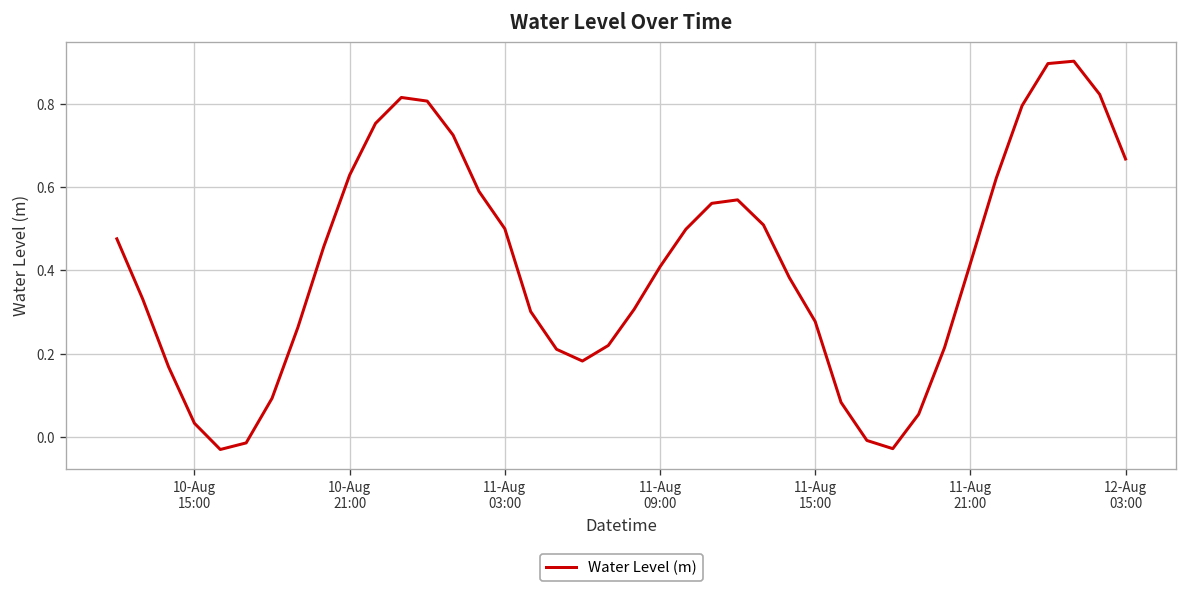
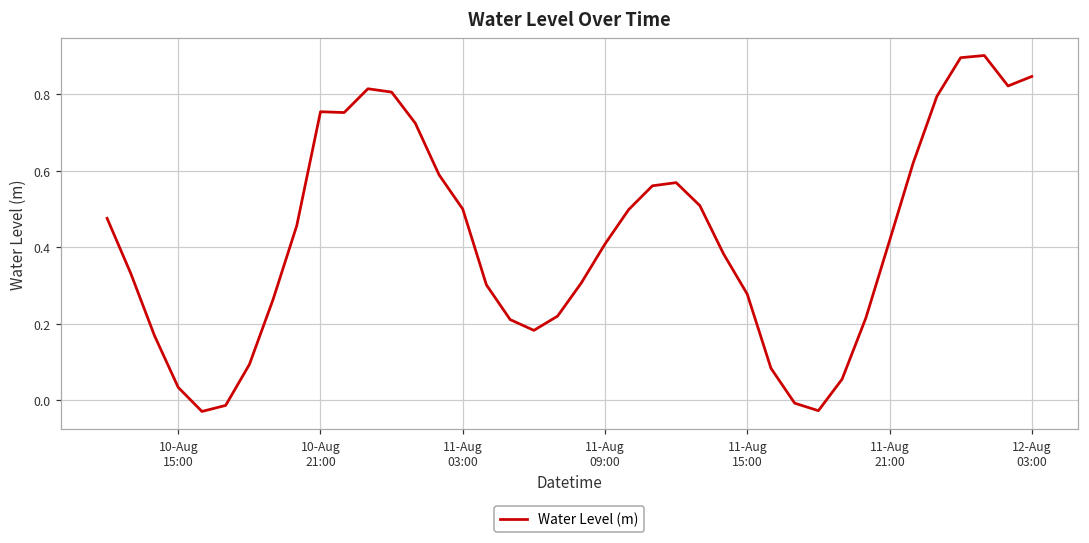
10-Aug 21:00: 0.63 -> 0.75
12-Aug 03:00: 0.67 -> 0.85
